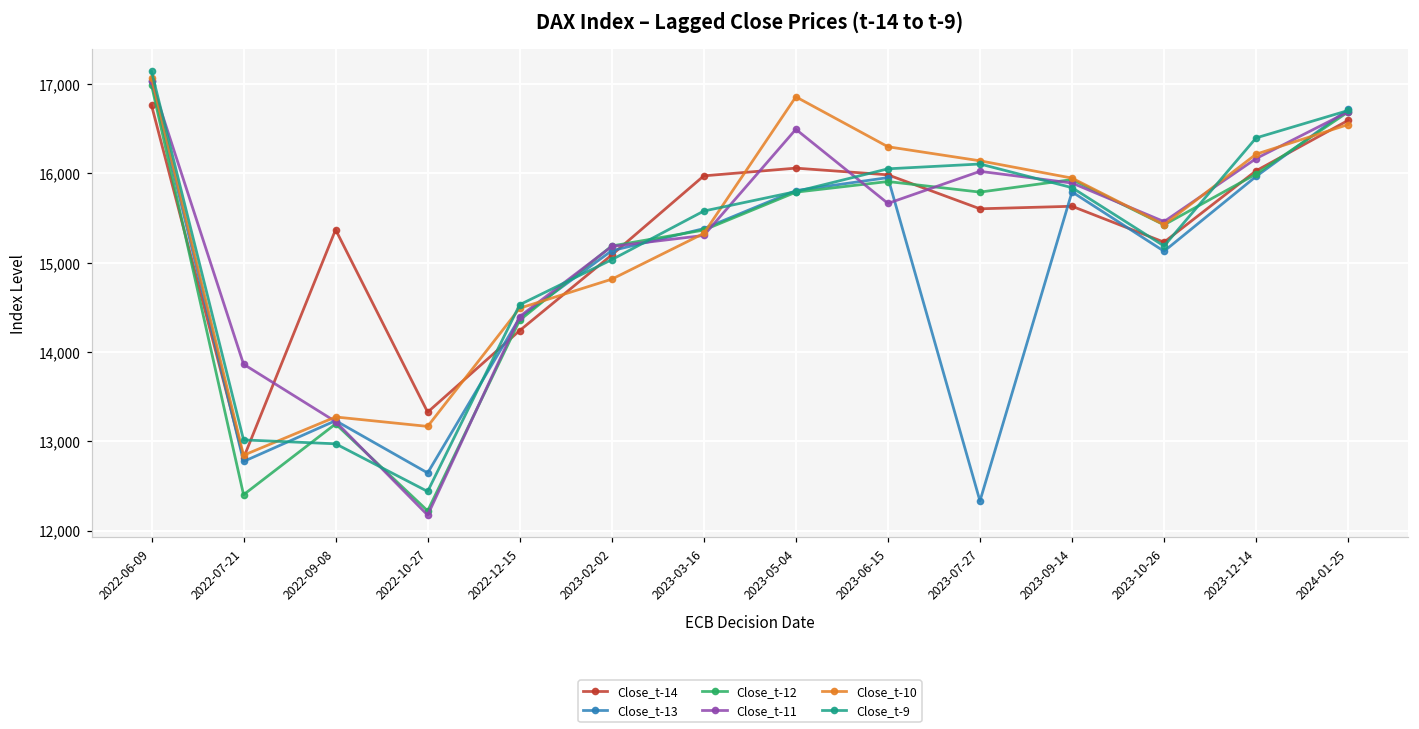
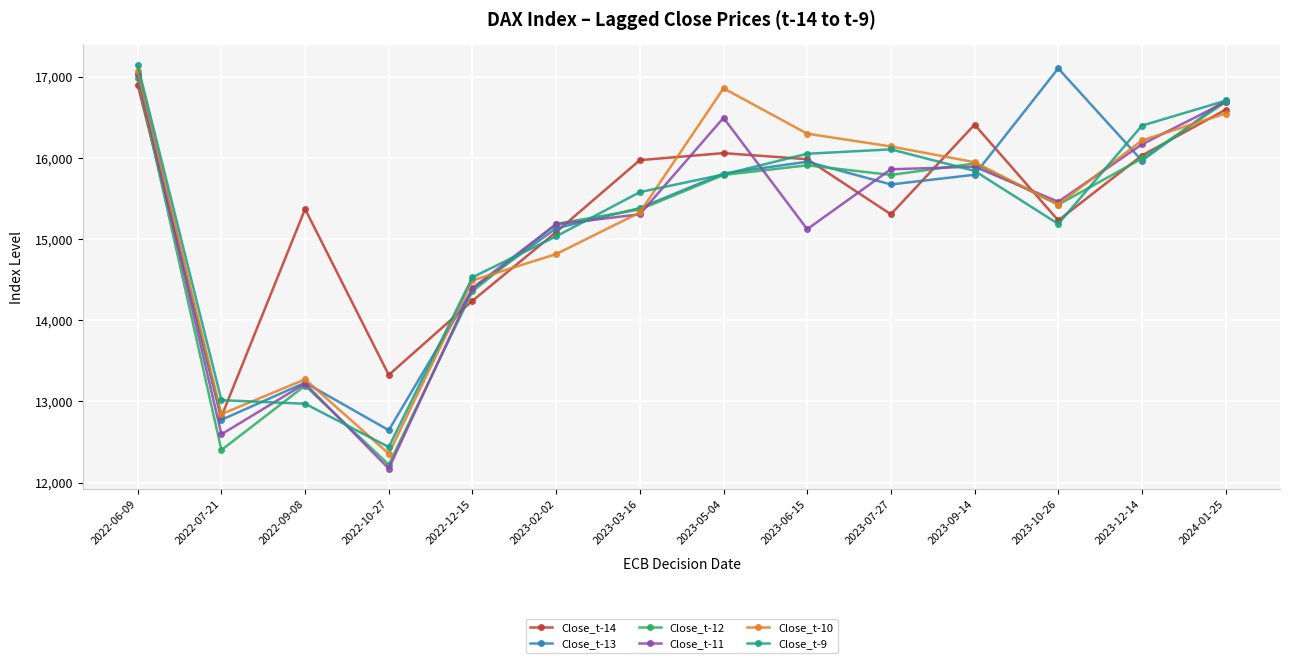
Close_t-14, 2022-06-09: 16,800 -> 16,900
Close_t-11, 2022-07-21: 13,900 -> 12,600
Close_t-10, 2022-10-27: 13,200 -> 12,400
Close_t-11, 2023-06-15: 15,700 -> 15,100
Close_t-14, 2023-07-27: 15,600 -> 15,300
Close_t-13, 2023-07-27: 12,300 -> 15,700
Close_t-11, 2023-07-27: 16,000 -> 15,900
Close_t-14, 2023-09-14: 15,600 -> 16,400
Close_t-13, 2023-10-26: 15,100 -> 17,100
